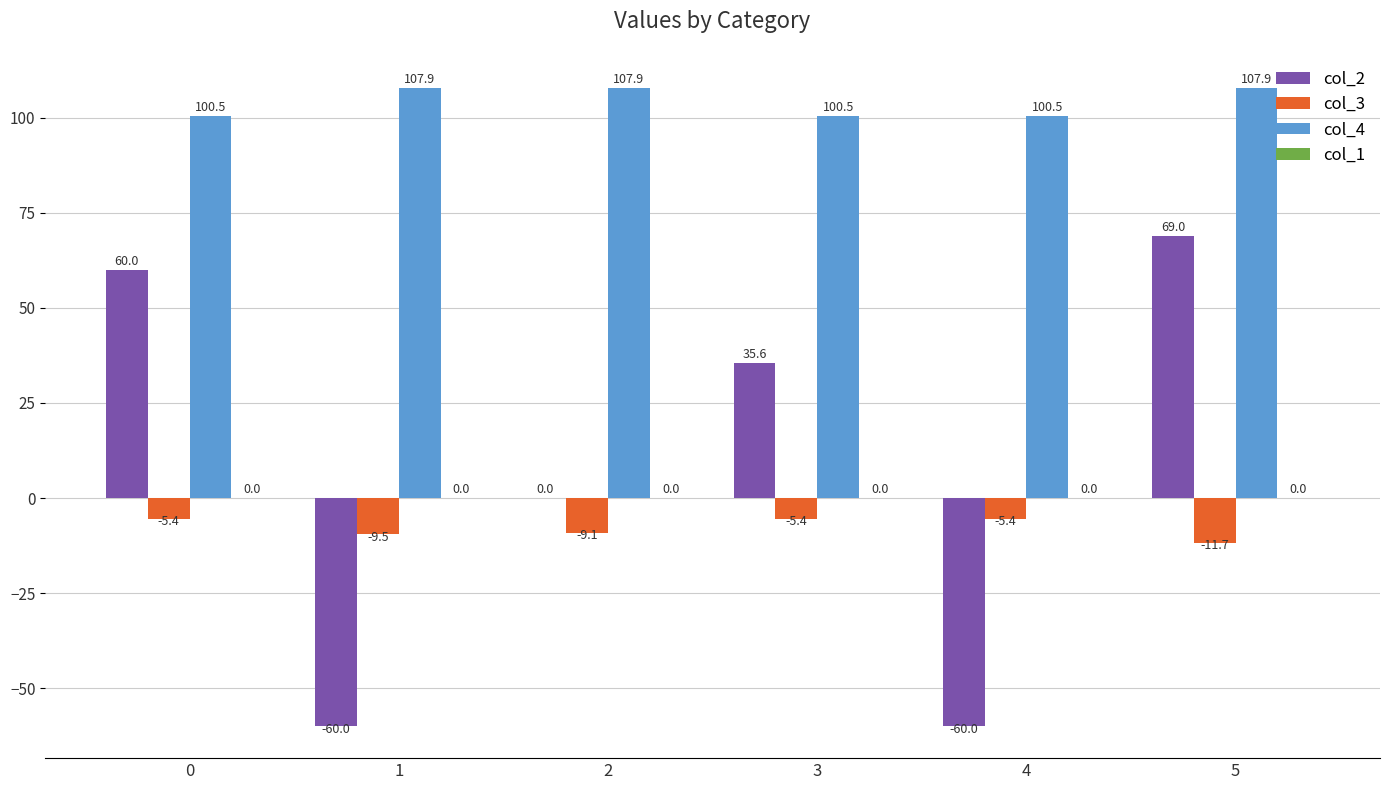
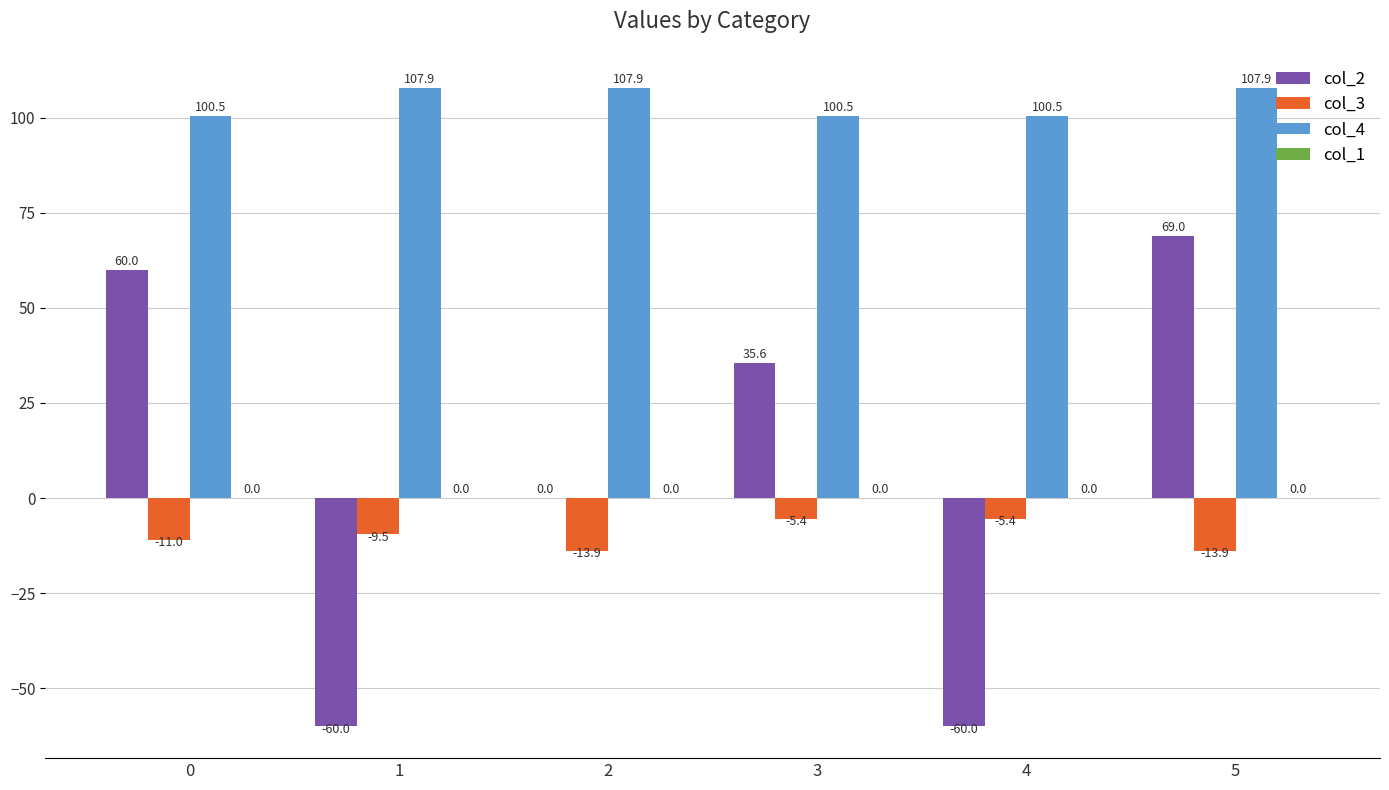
col_3, 0: -5.4 -> -11.0
col_3, 2: -9.1 -> -13.9
col_3, 5: -11.7 -> -13.9
